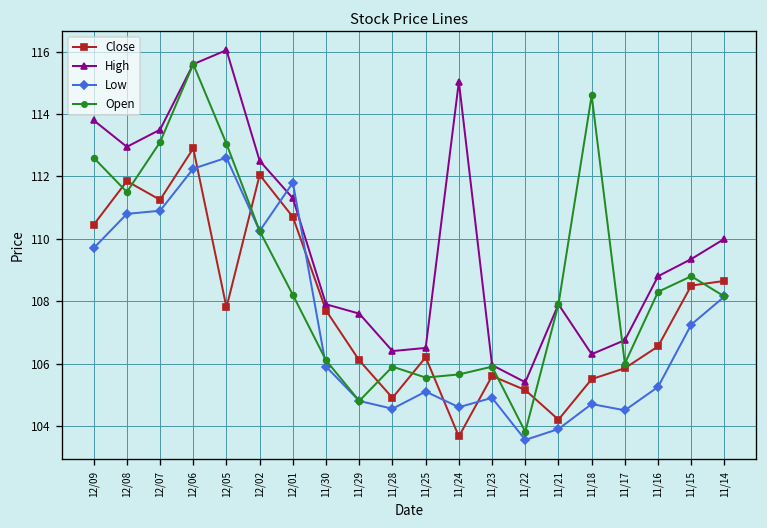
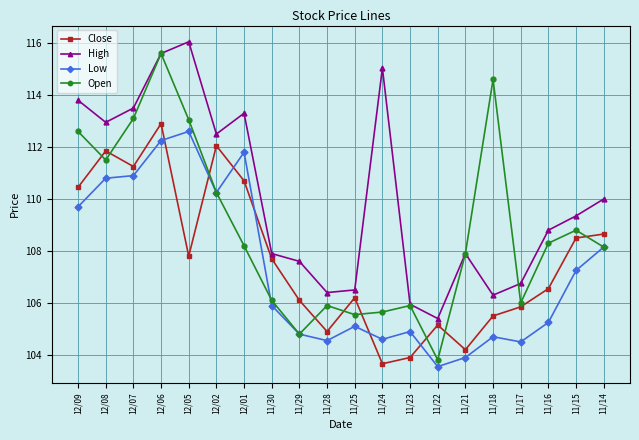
High, 12/01: 111.3 -> 113.3
Close, 11/23: 105.6 -> 103.9
